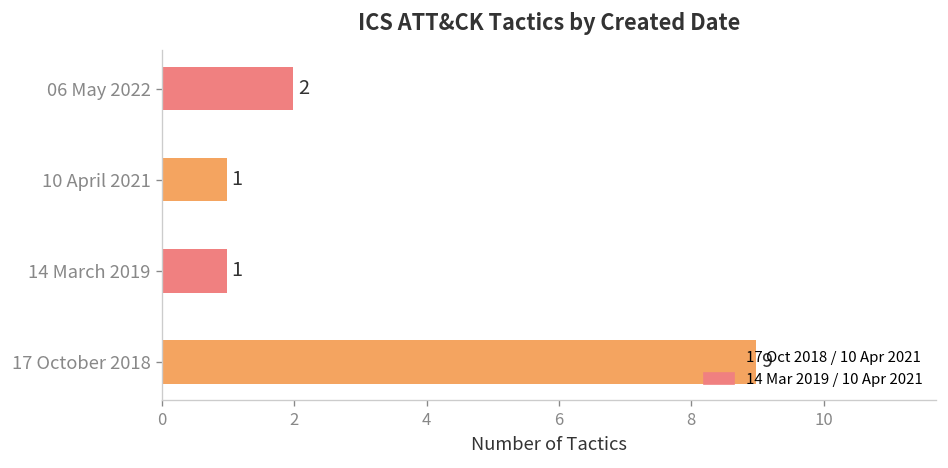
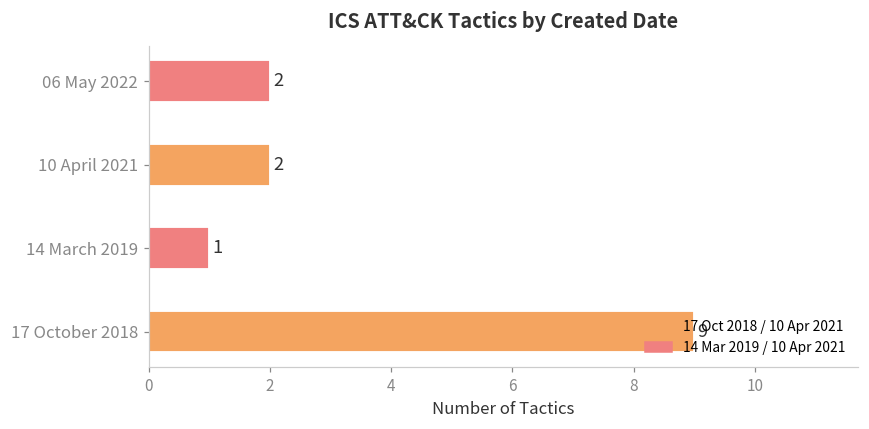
10 April 2021: 1 -> 2
